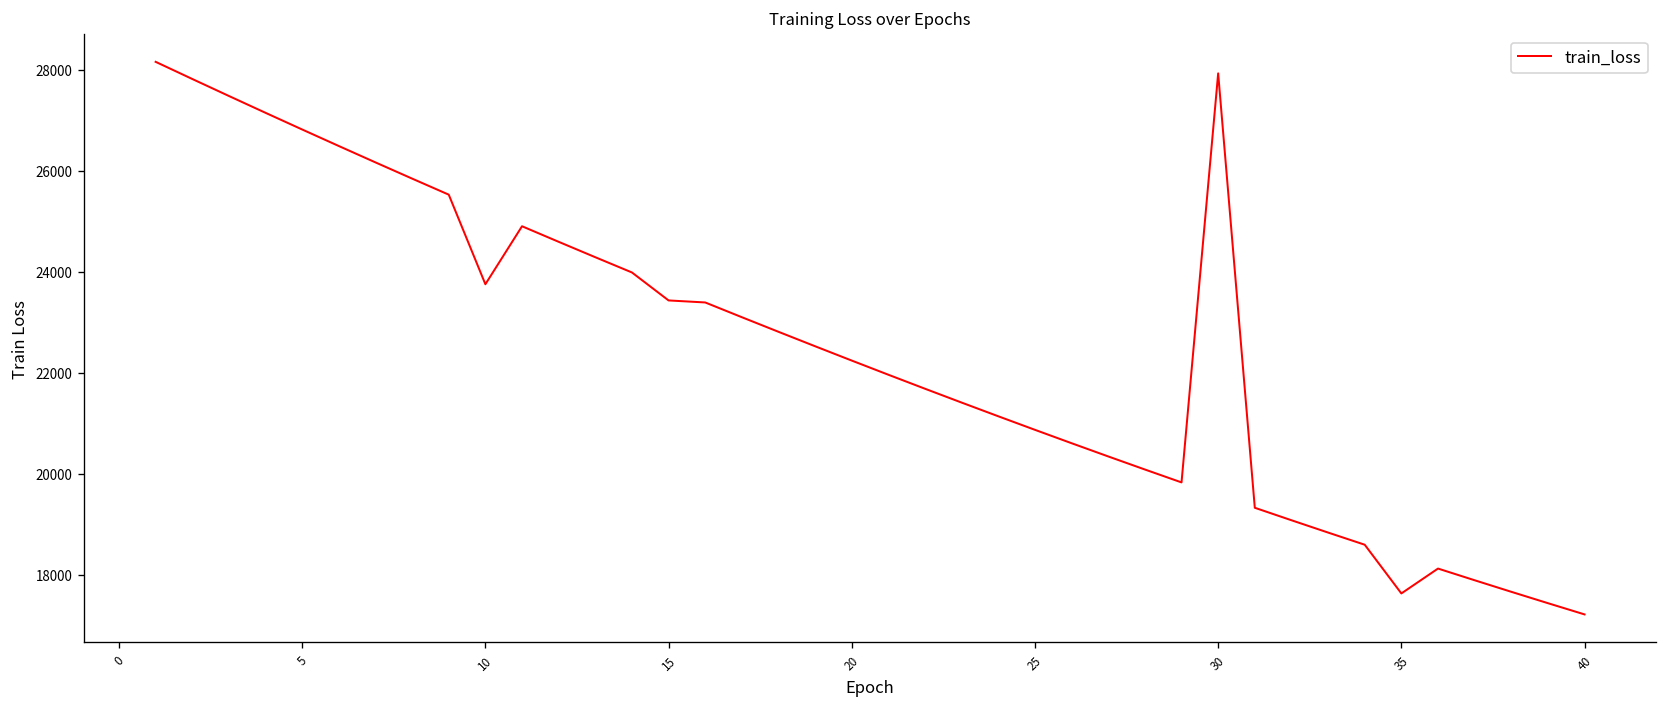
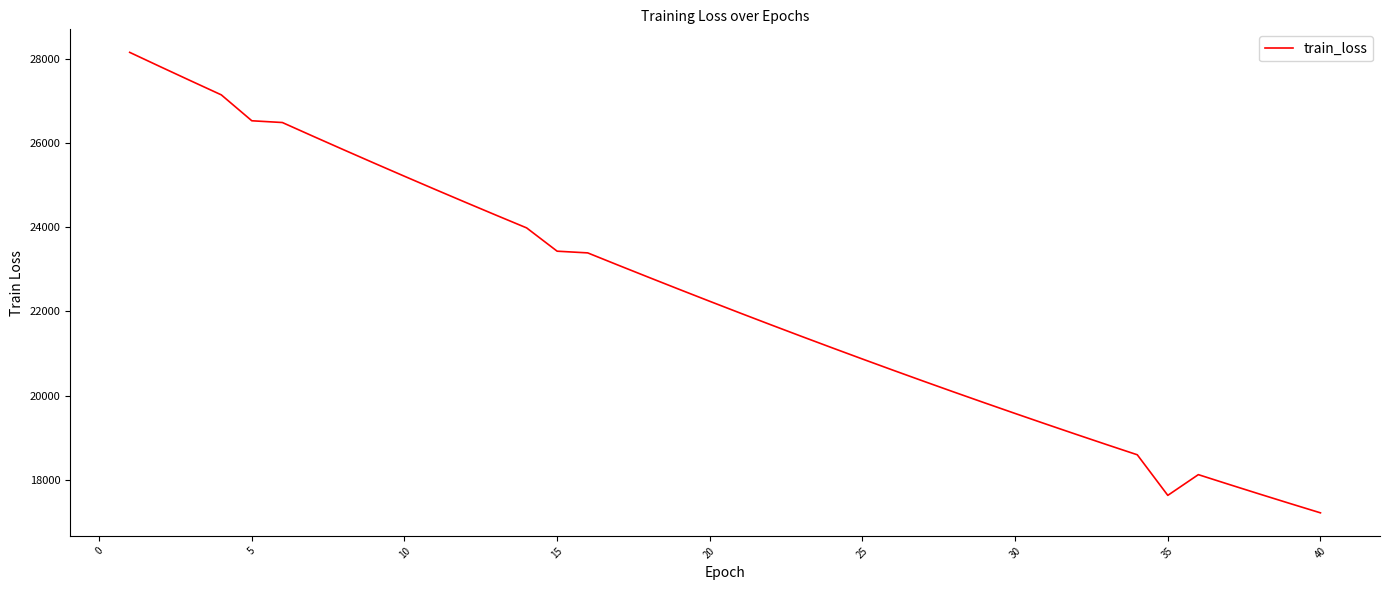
5: 26800 -> 26500
10: 23800 -> 25200
30: 27900 -> 19600
